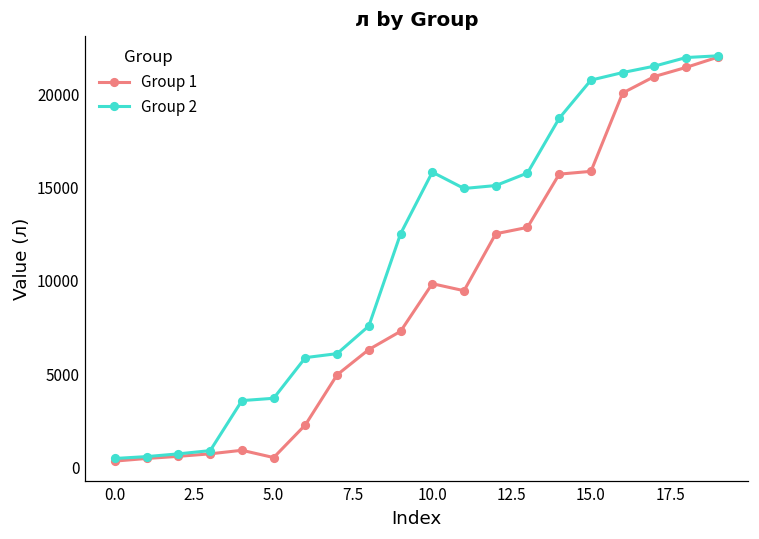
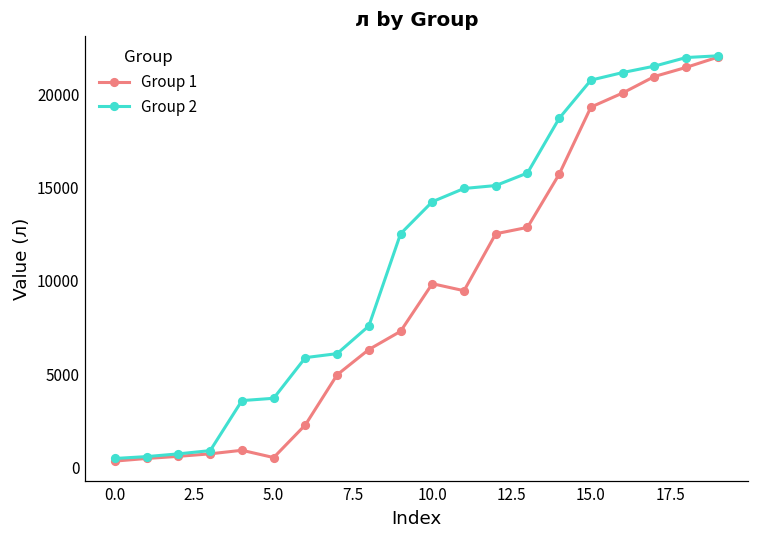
Group 2, 10.0: 15800 -> 14200
Group 1, 15.0: 15900 -> 19300
